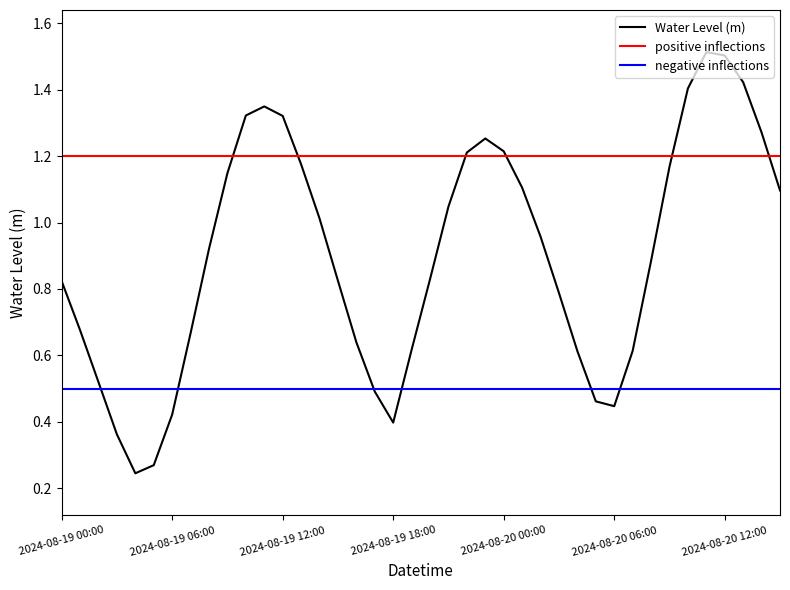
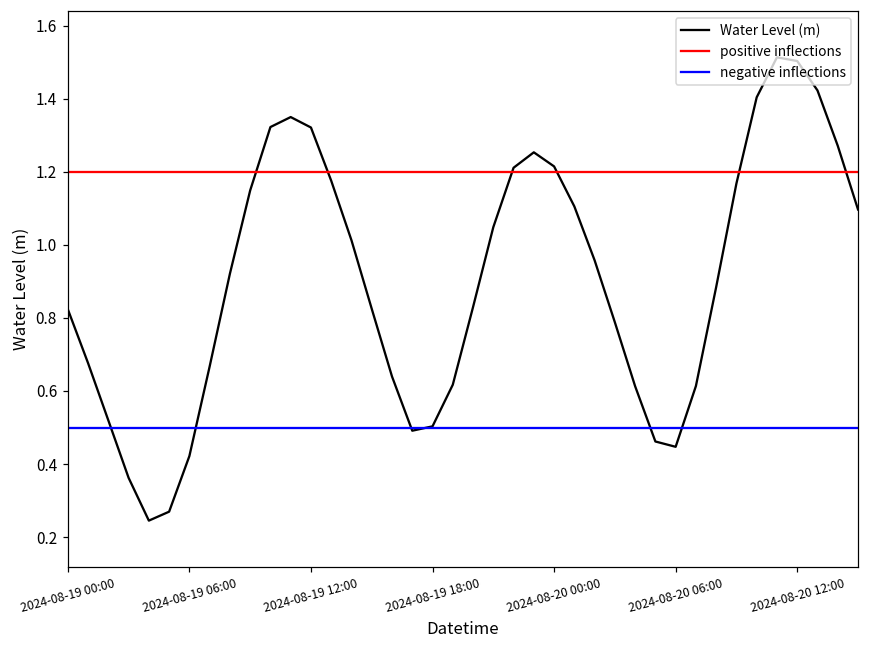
2024-08-19 18:00: 0.40 -> 0.50
